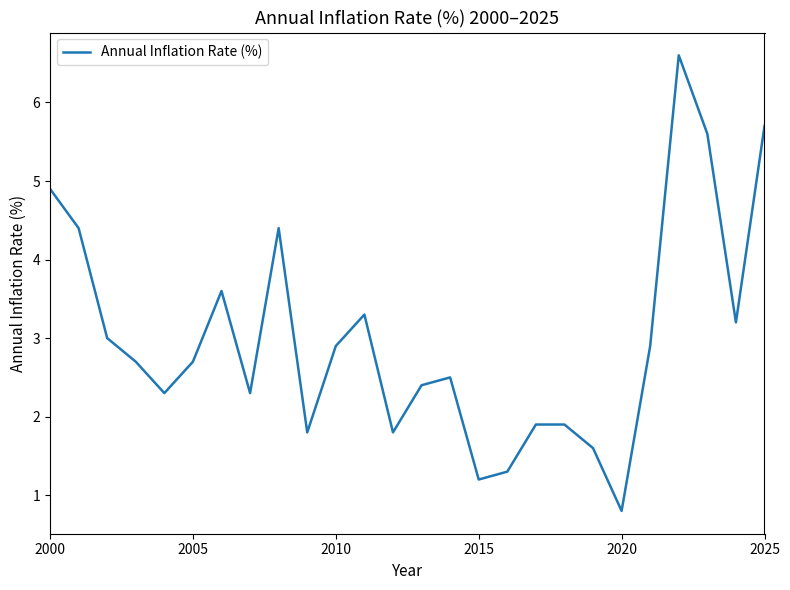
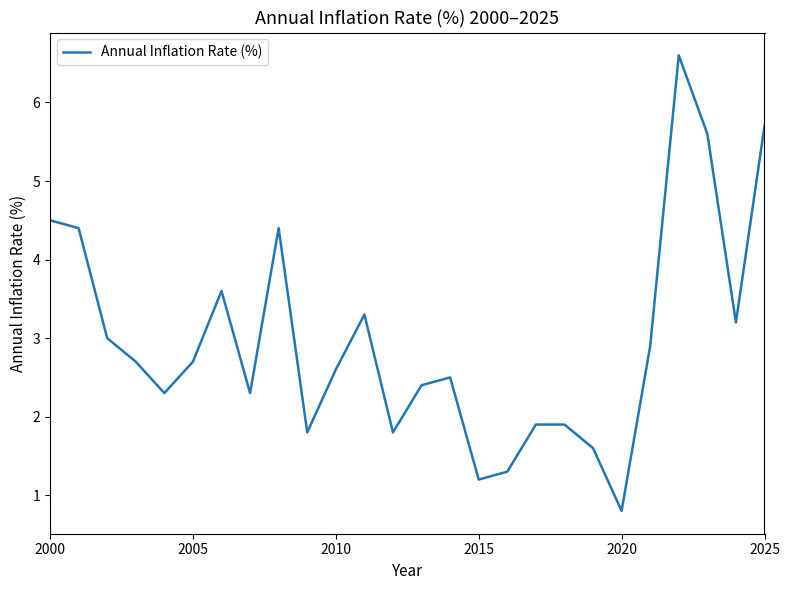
2000: 4.9 -> 4.5
2010: 2.9 -> 2.6
